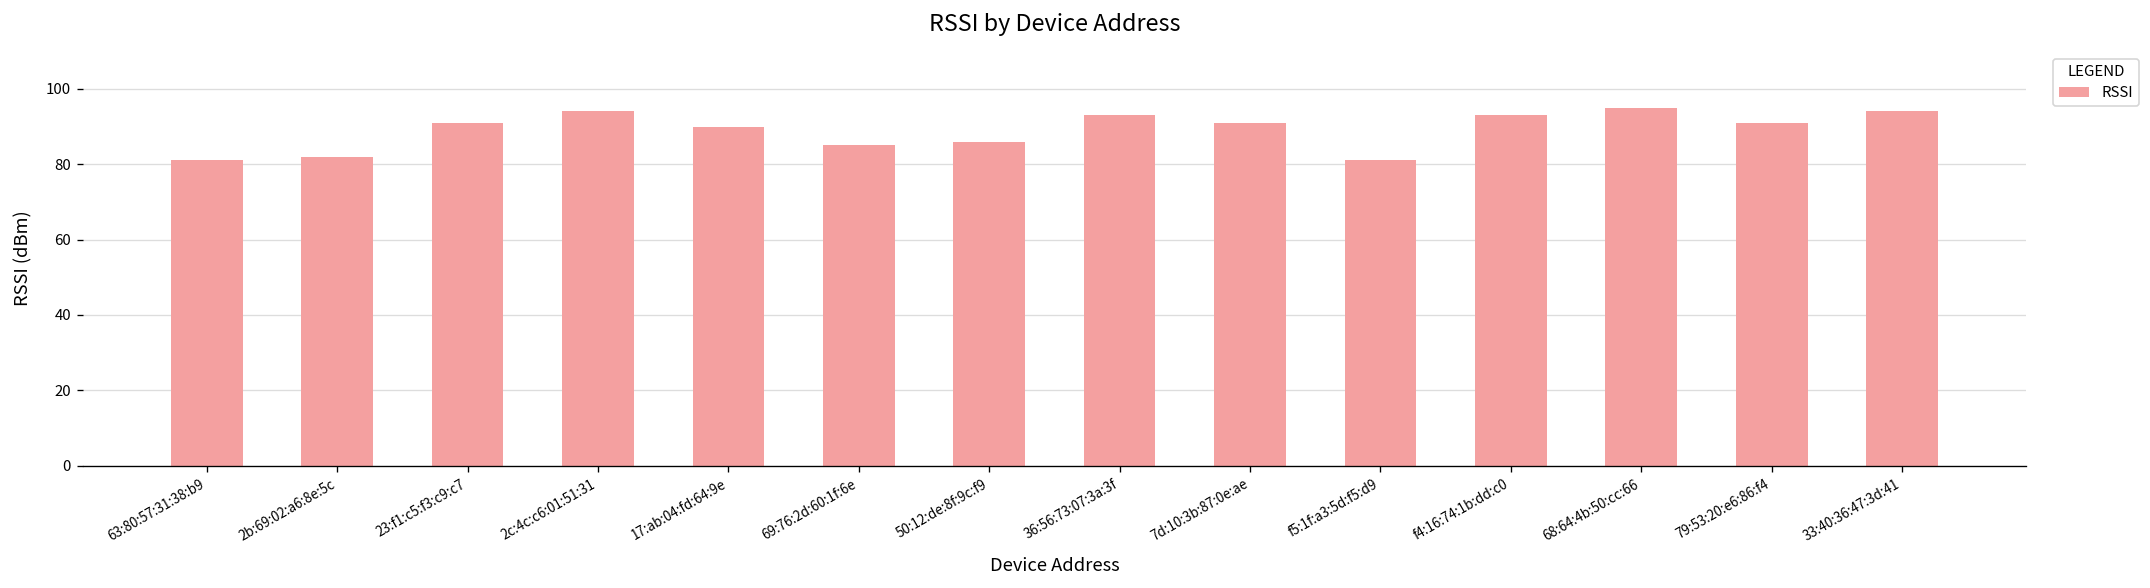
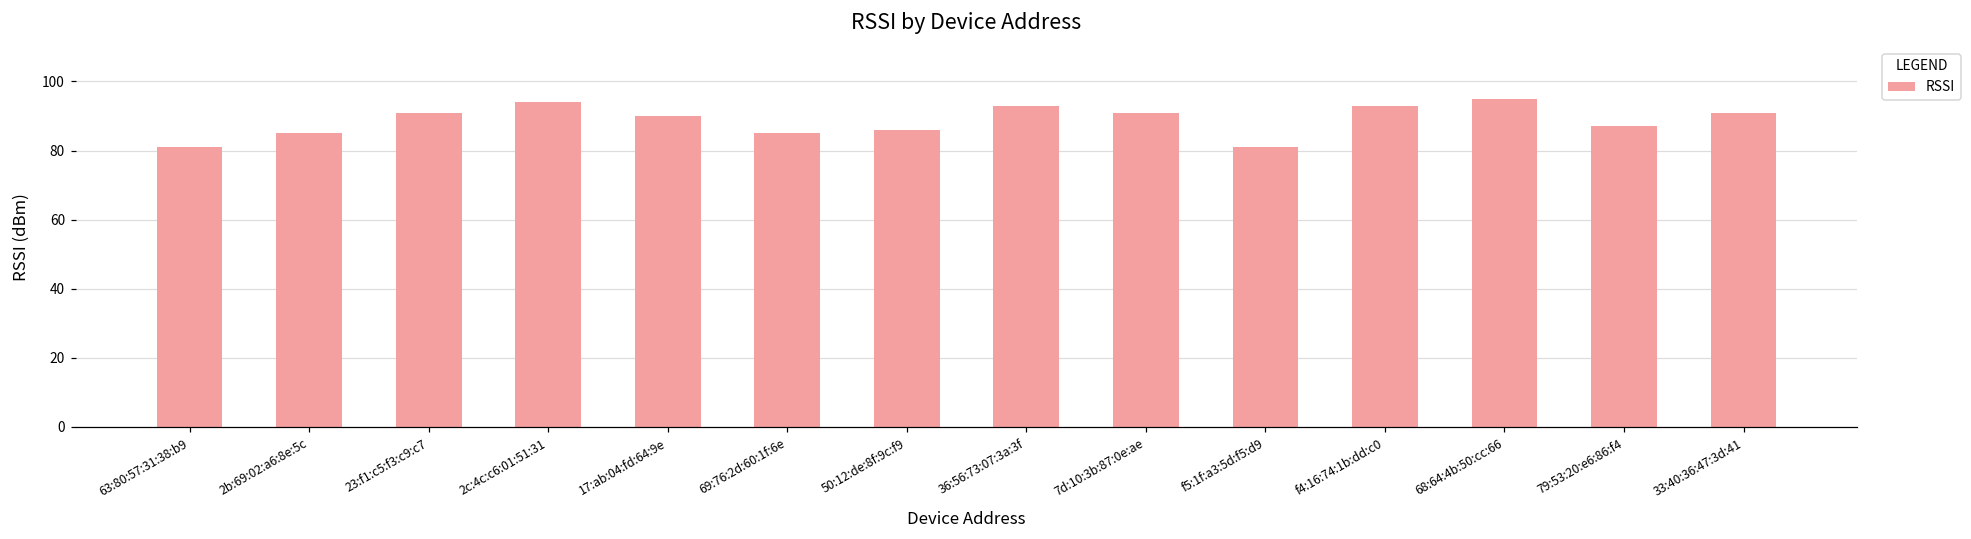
2b:69:02:a6:8e:5c: 82 -> 85
79:53:20:e6:86:f4: 91 -> 87
33:40:36:47:3d:41: 94 -> 91
